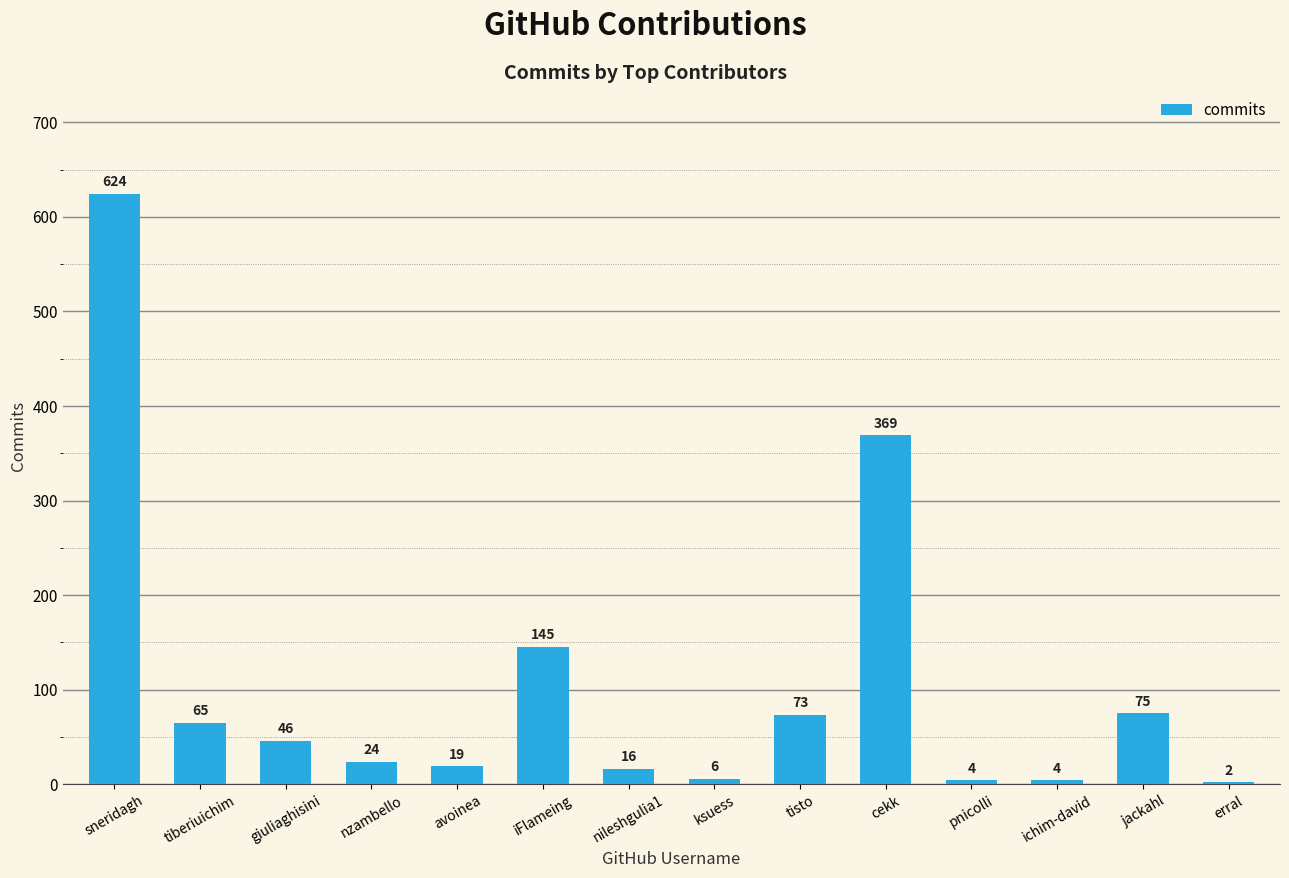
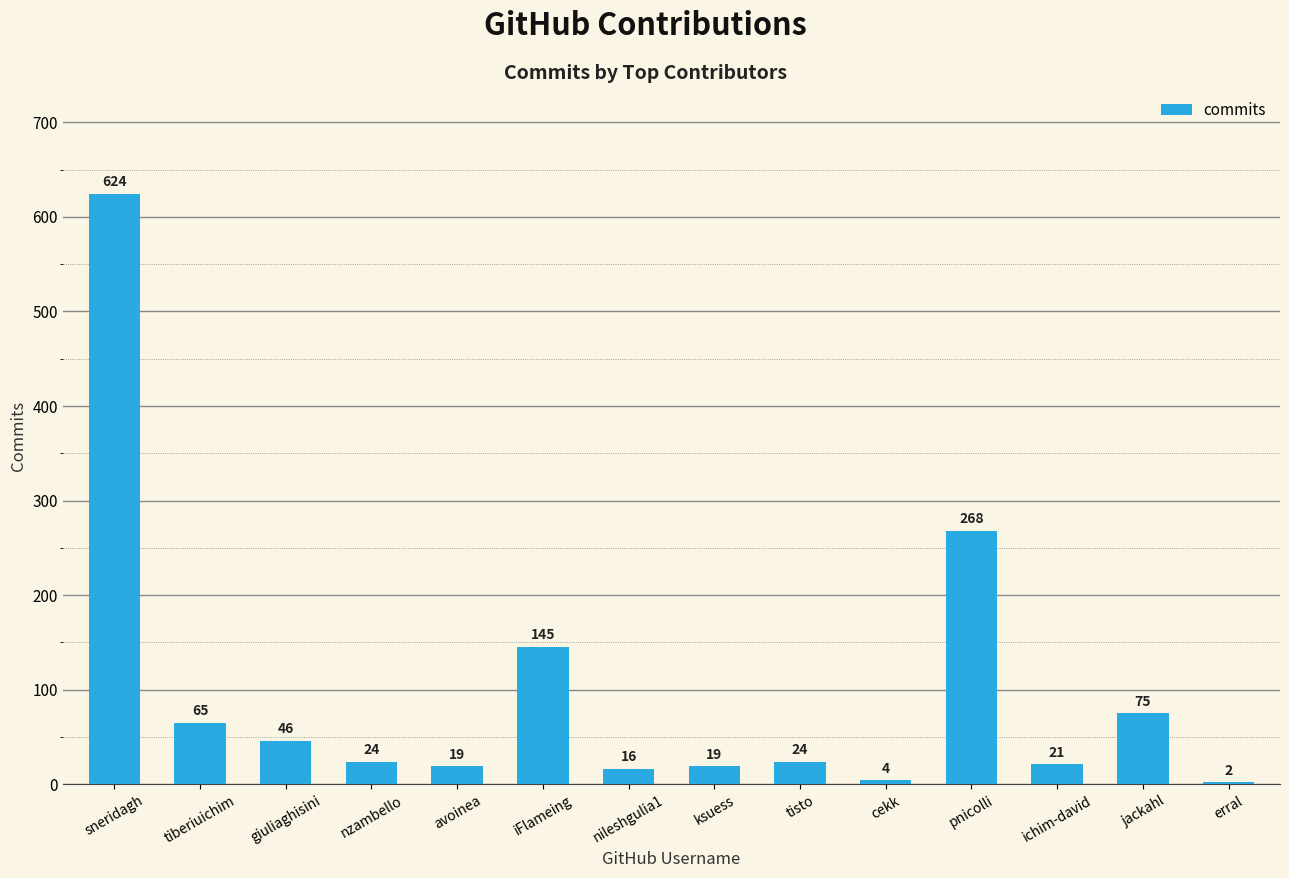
ksuess: 6 -> 19
tisto: 73 -> 24
cekk: 369 -> 4
pnicolli: 4 -> 268
ichim-david: 4 -> 21
